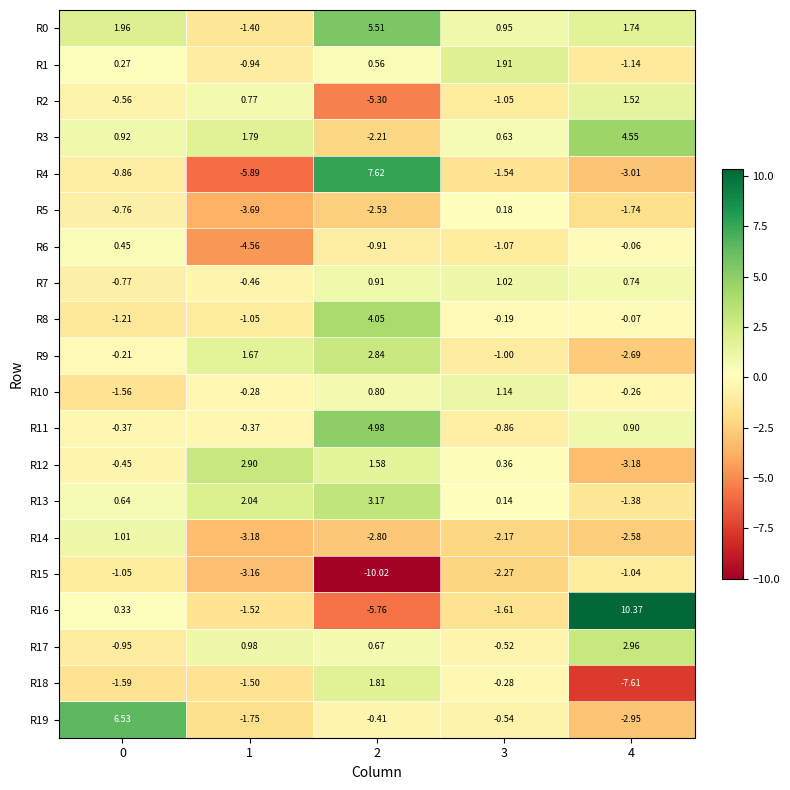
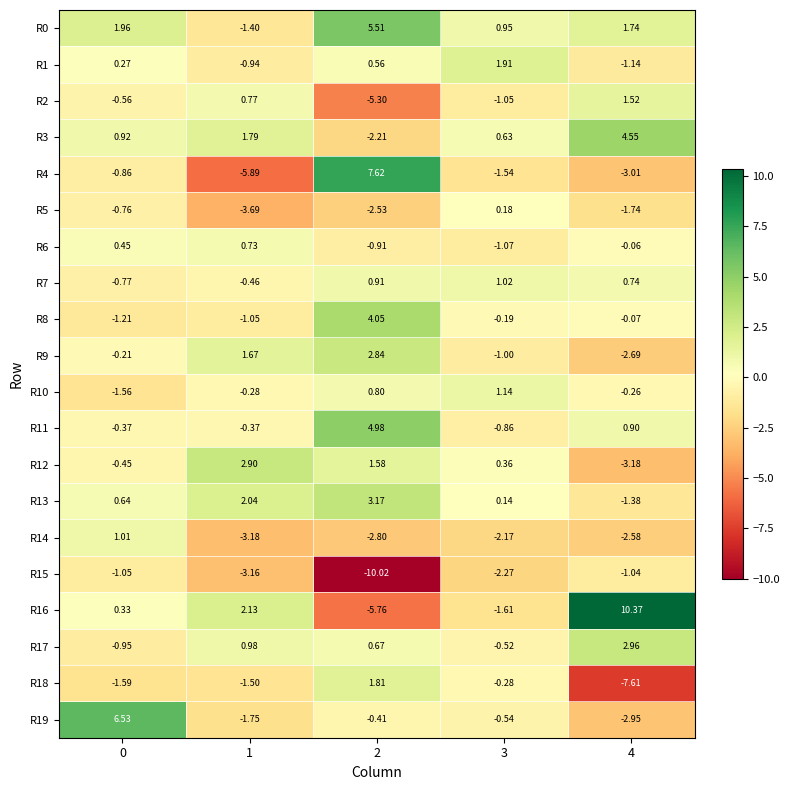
R6, 1: -4.56 -> 0.73
R16, 1: -1.52 -> 2.13
